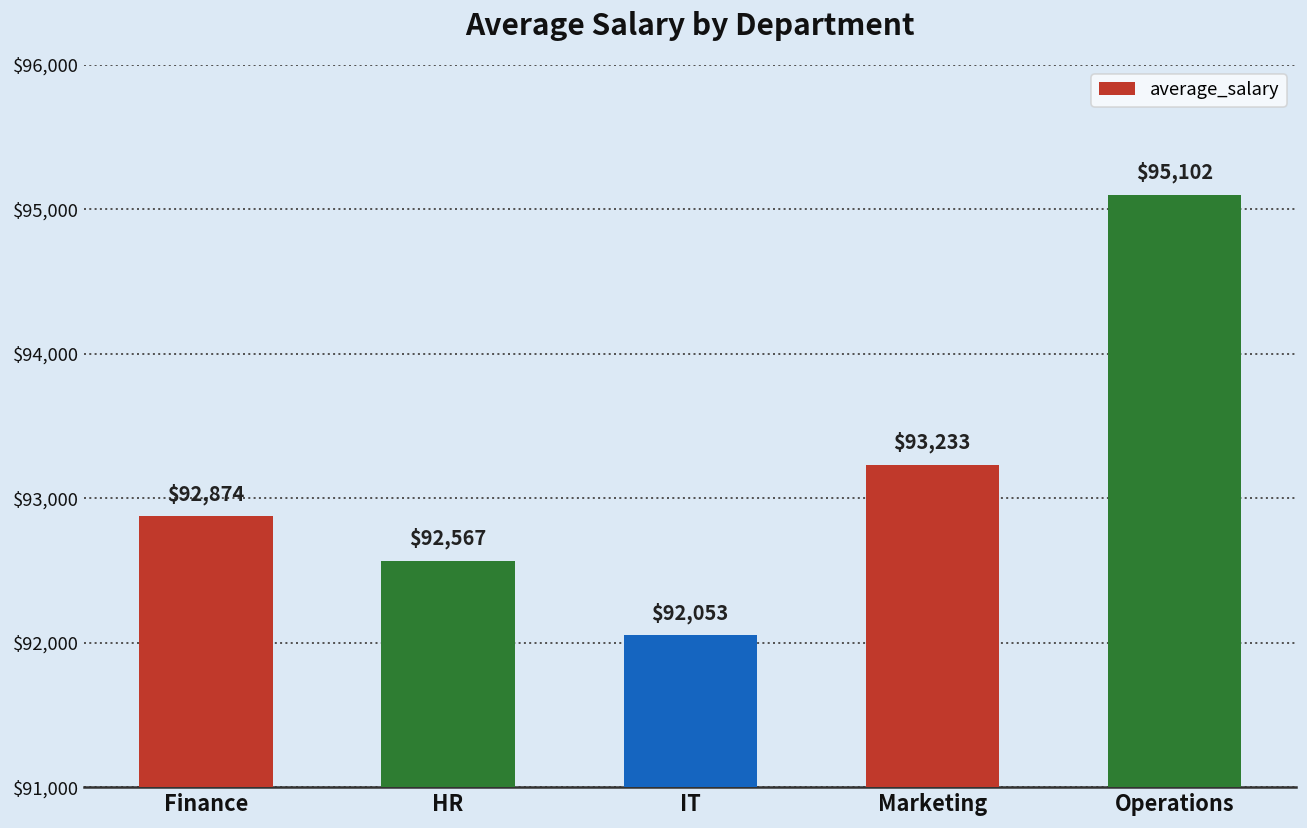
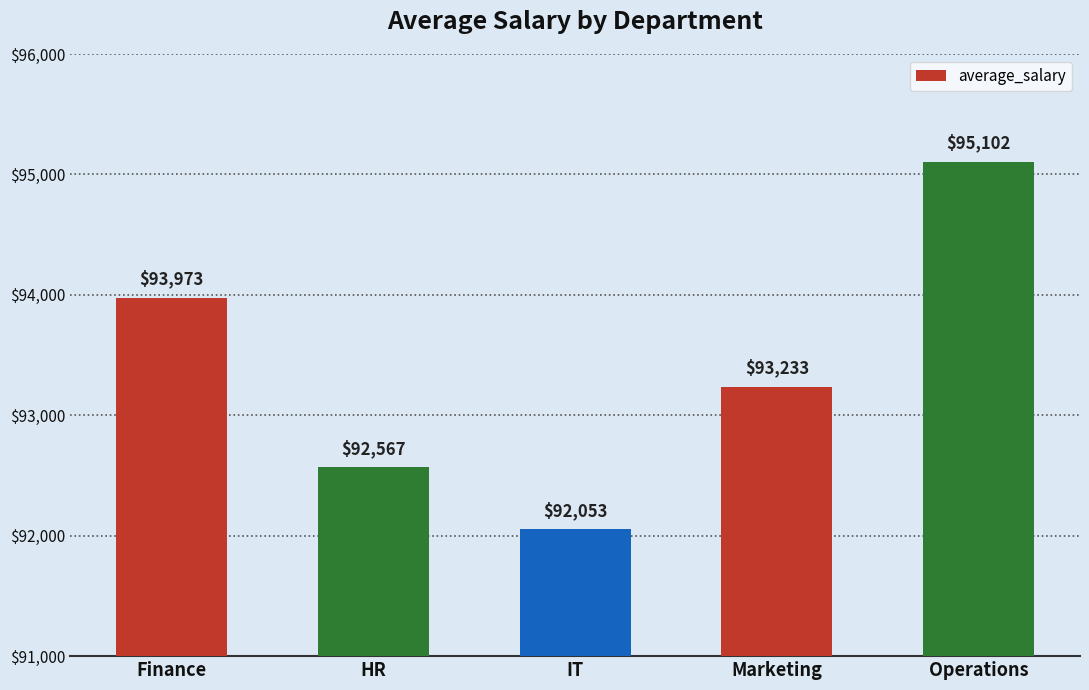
Finance: $92,874 -> $93,973
